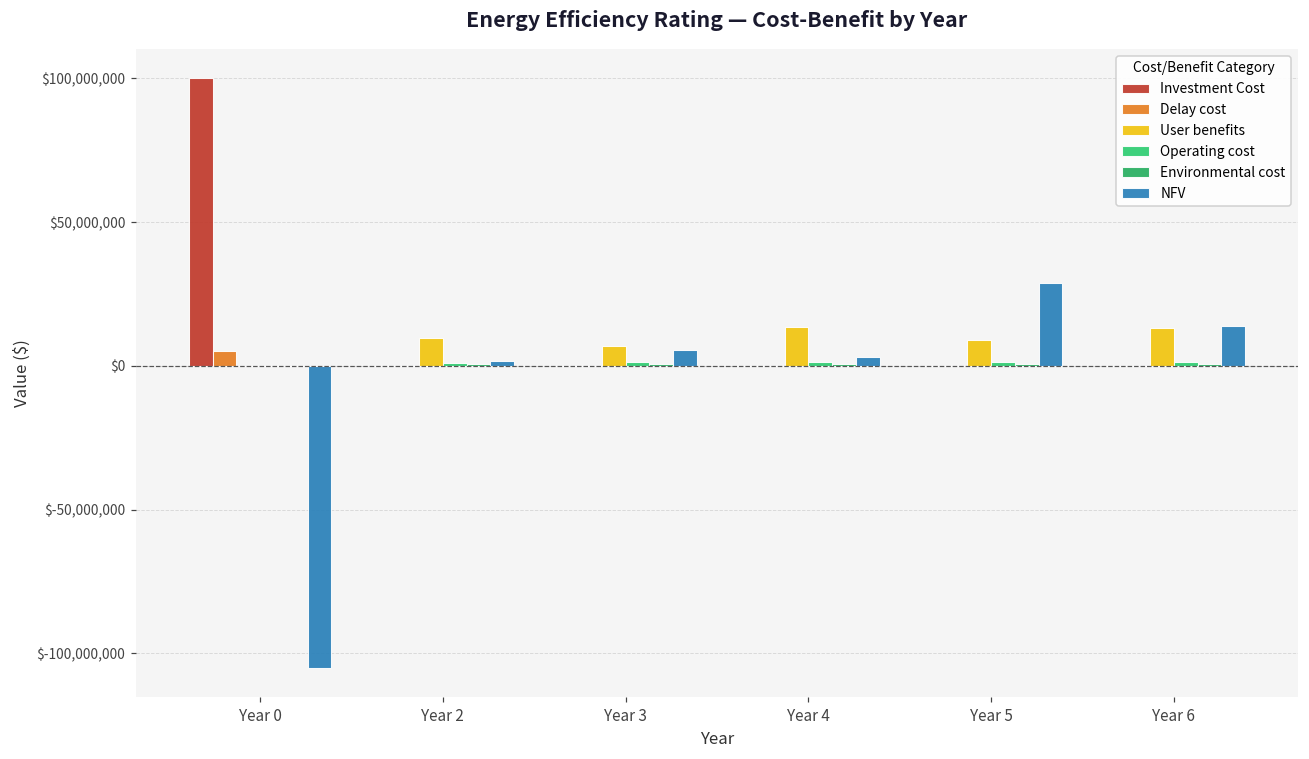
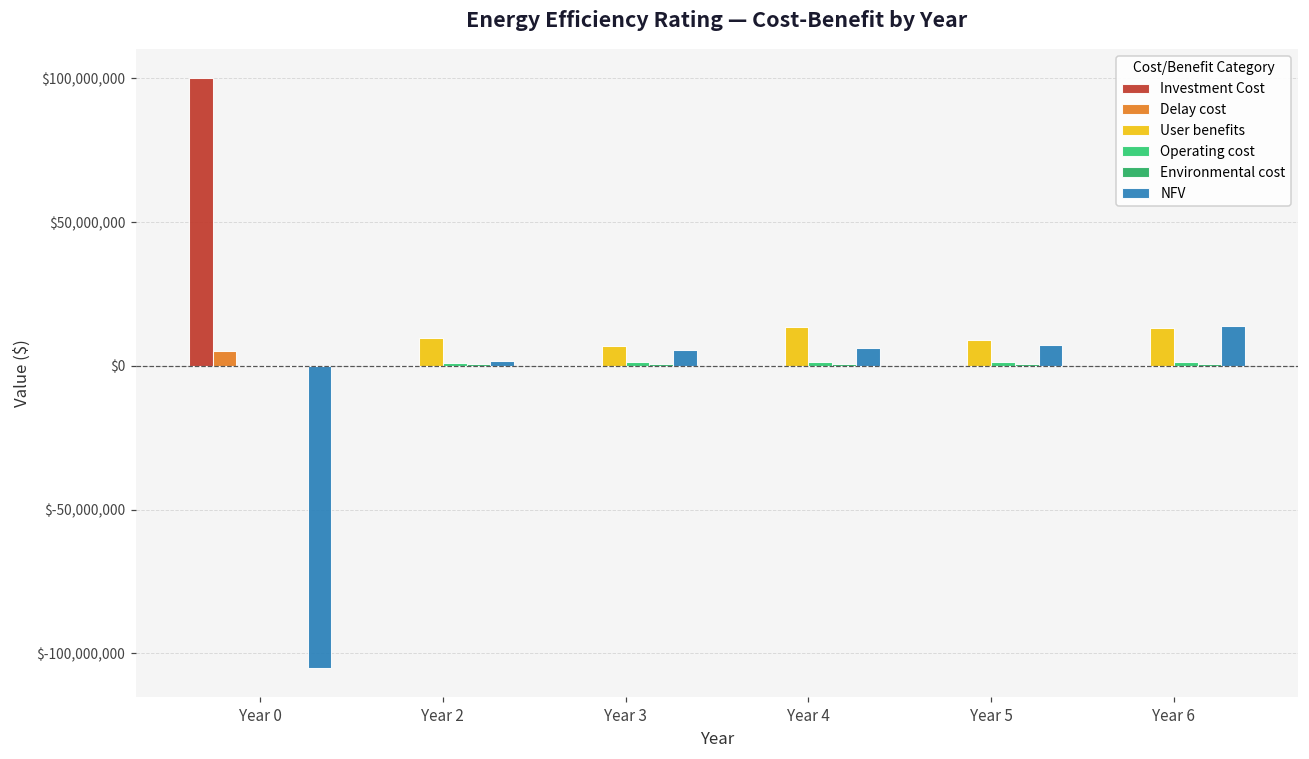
NFV, Year 4: $3,000,000 -> $6,000,000
NFV, Year 5: $29,000,000 -> $7,000,000
